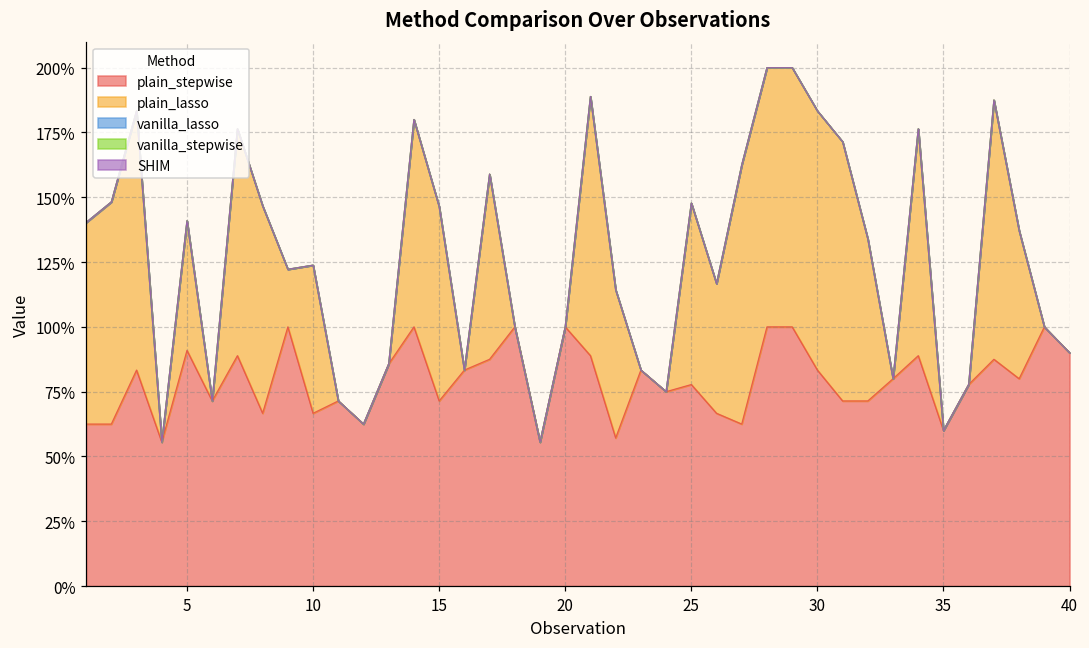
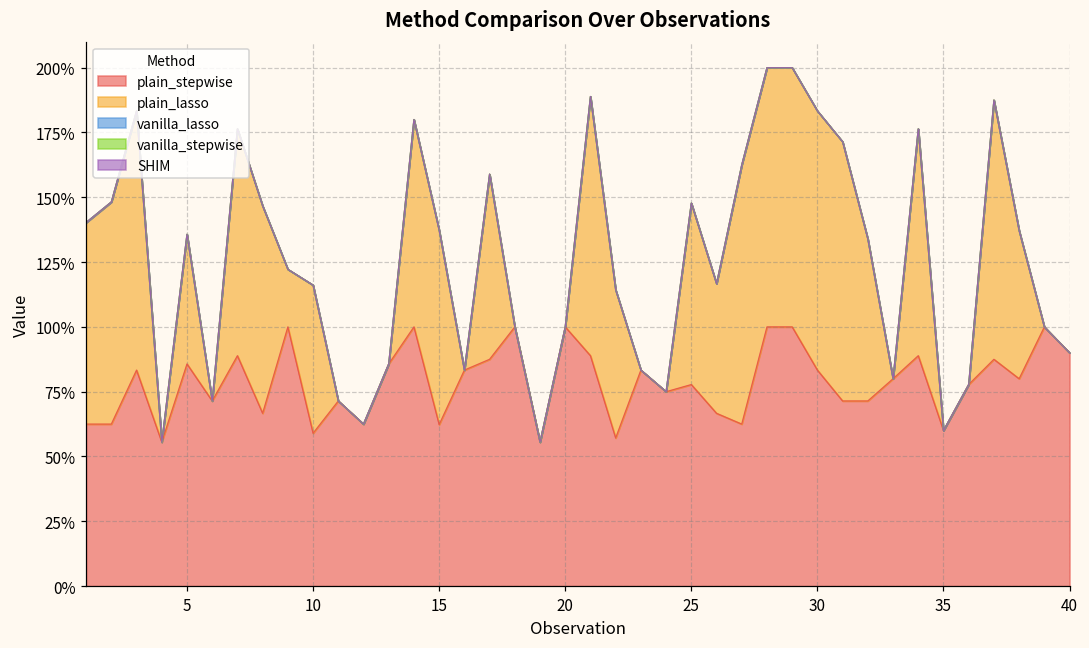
plain_stepwise, 5: 91% -> 86%
plain_stepwise, 10: 67% -> 59%
plain_stepwise, 15: 71% -> 62%
